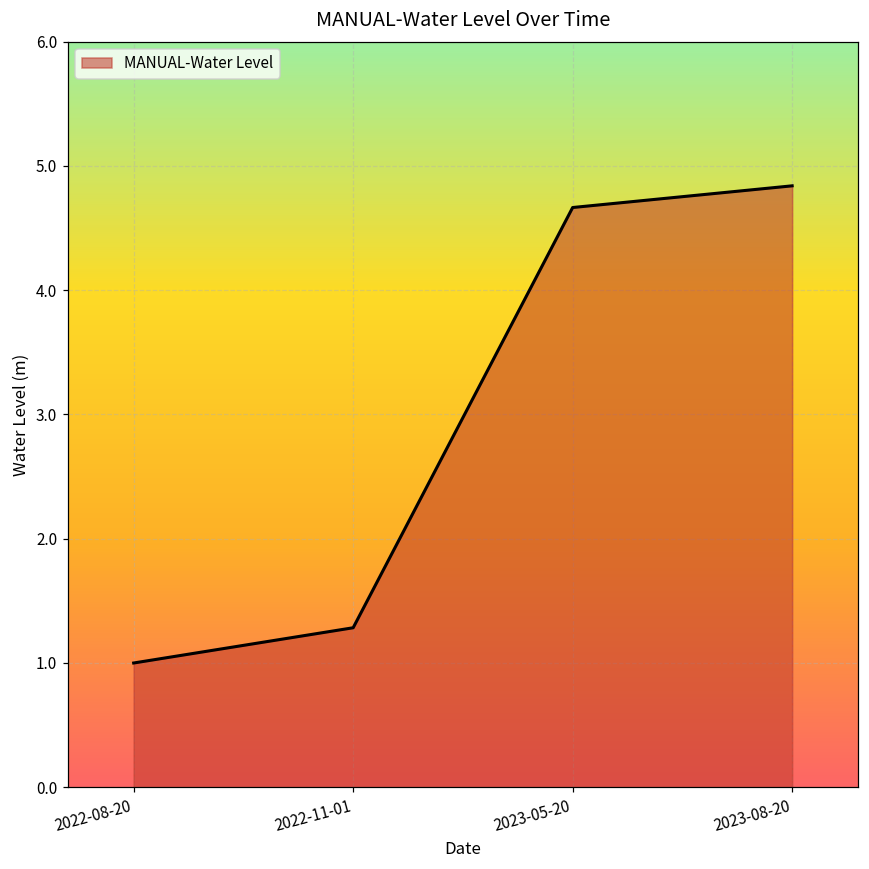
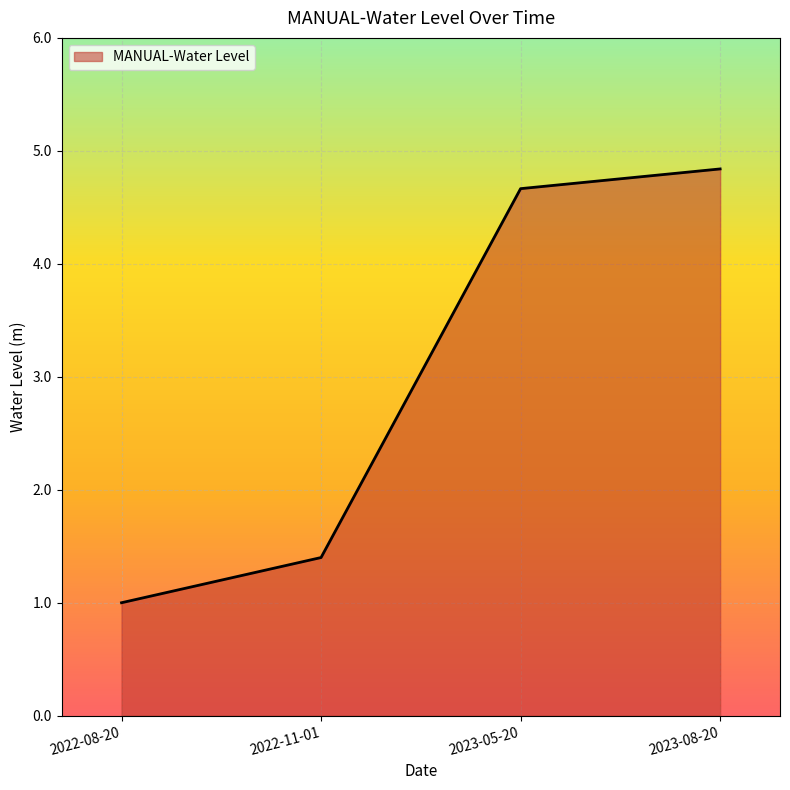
2022-11-01: 1.28 -> 1.40
